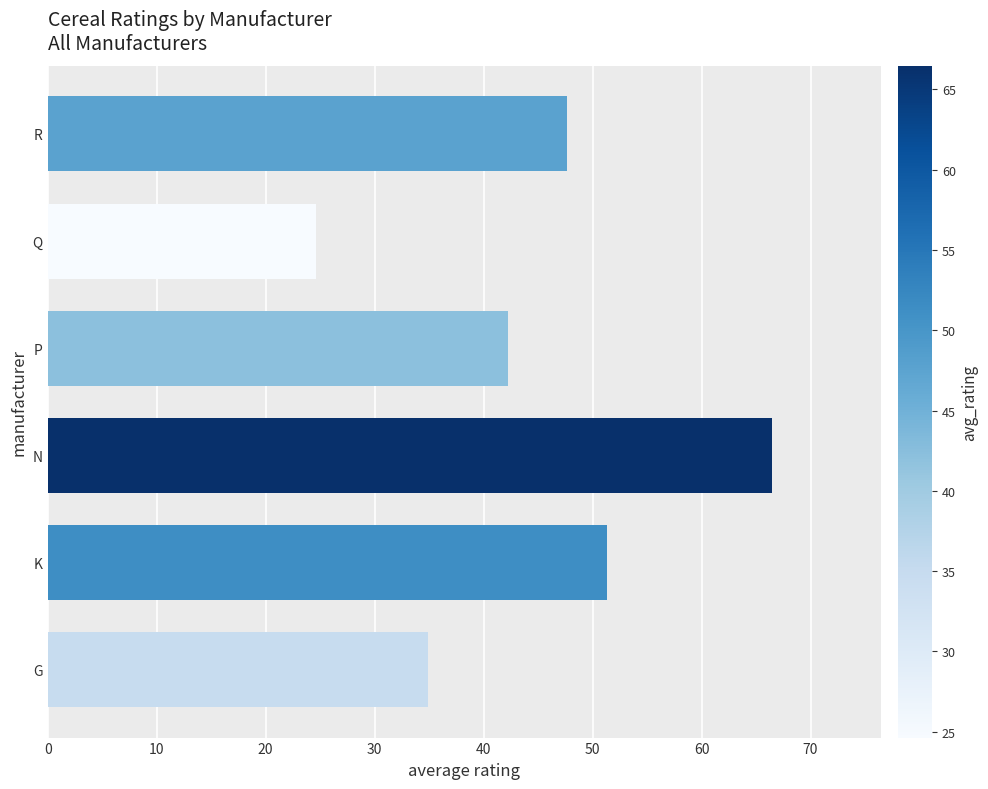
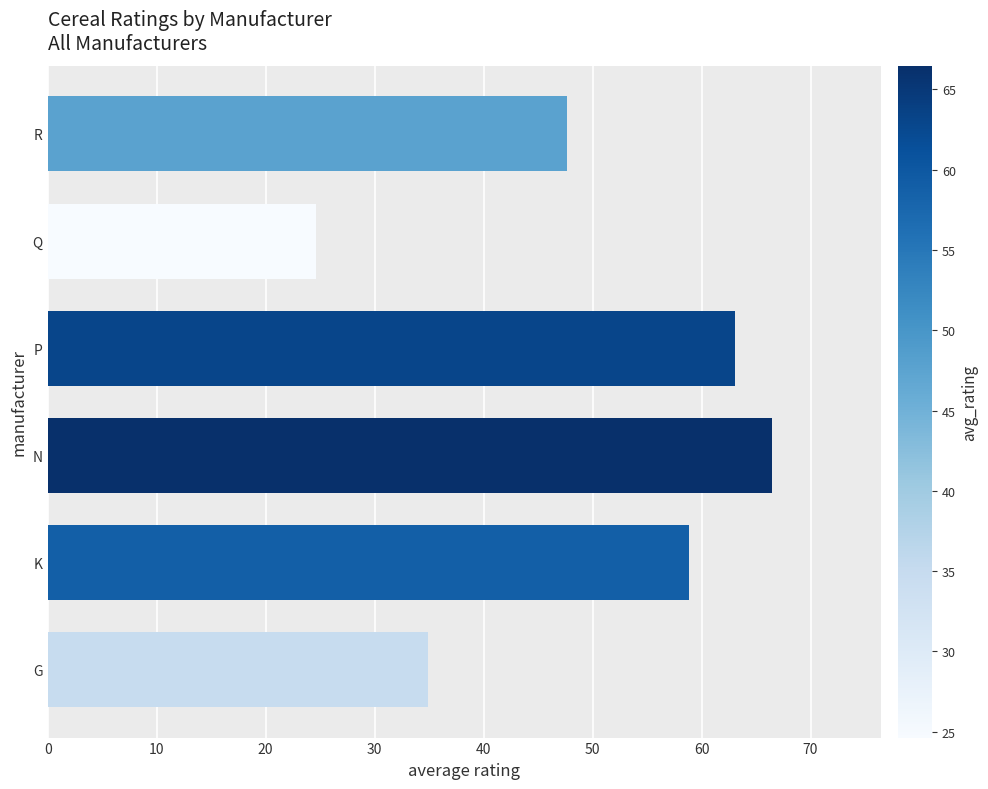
P: 42.3 -> 63.1
K: 51.3 -> 58.9
